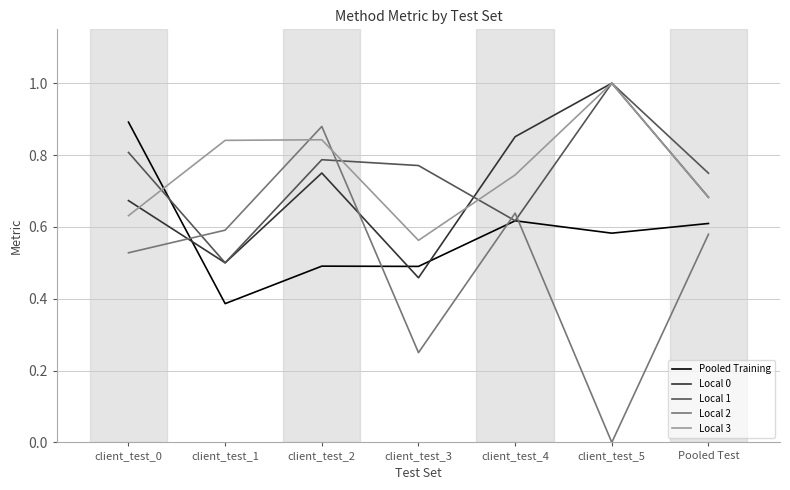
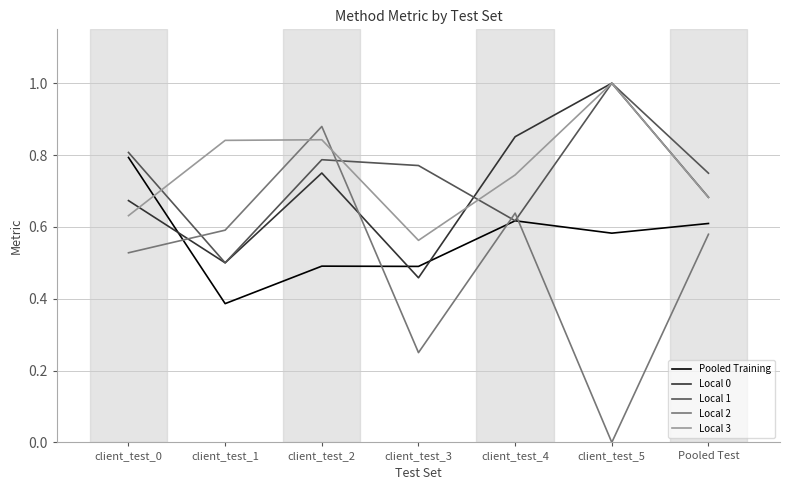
Pooled Training, client_test_0: 0.89 -> 0.79
